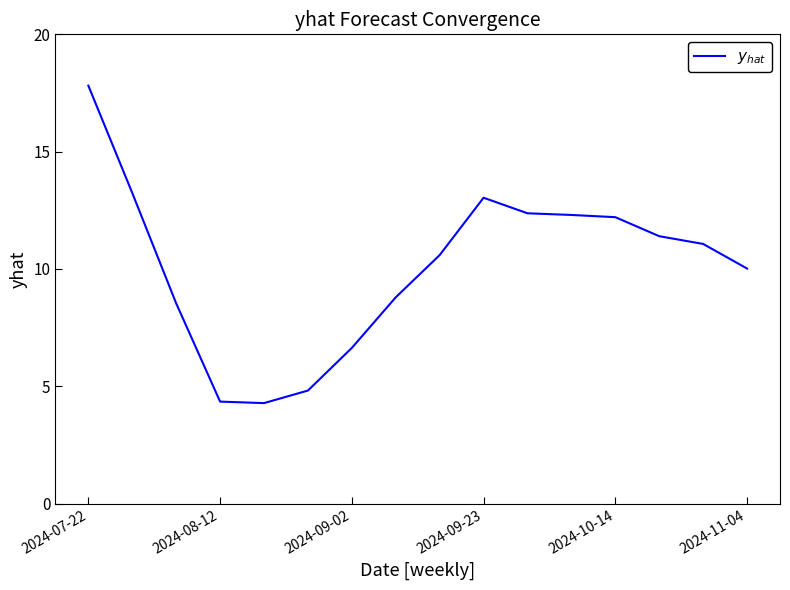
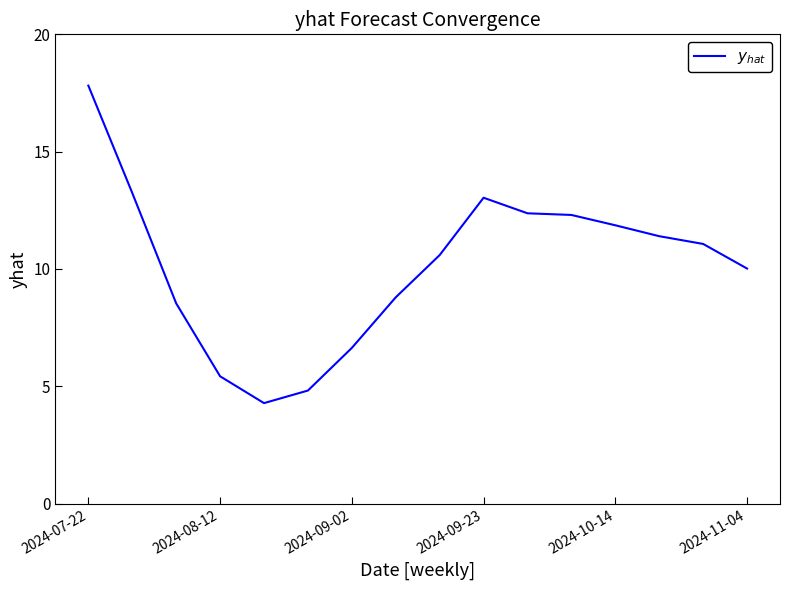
2024-08-12: 4.3 -> 5.4
2024-10-14: 12.2 -> 11.9
